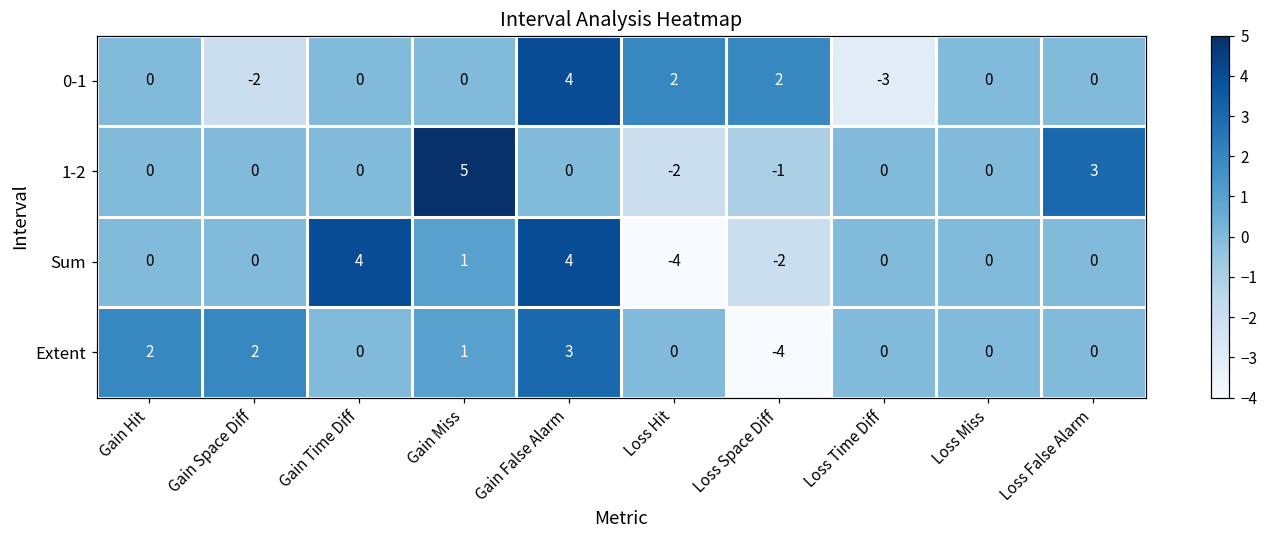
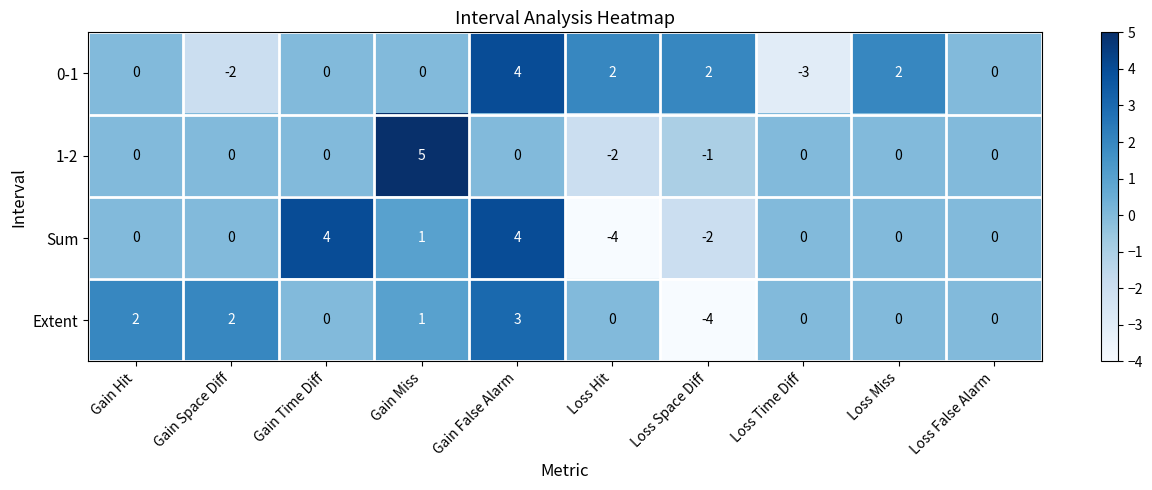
0-1, Loss Miss: 0 -> 2
1-2, Loss False Alarm: 3 -> 0
